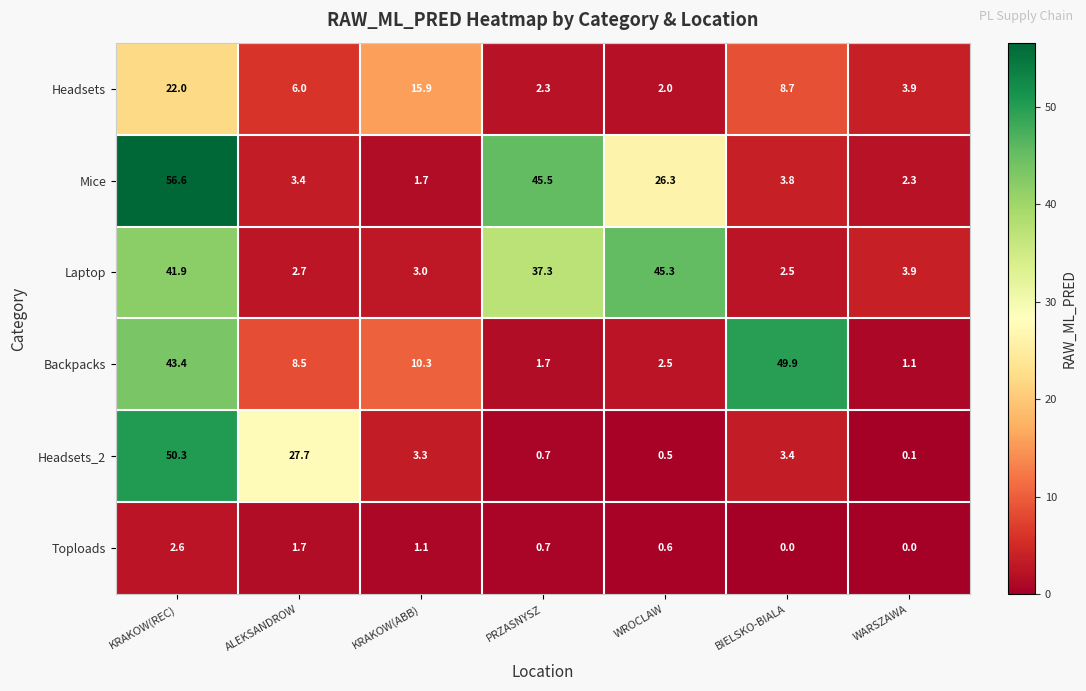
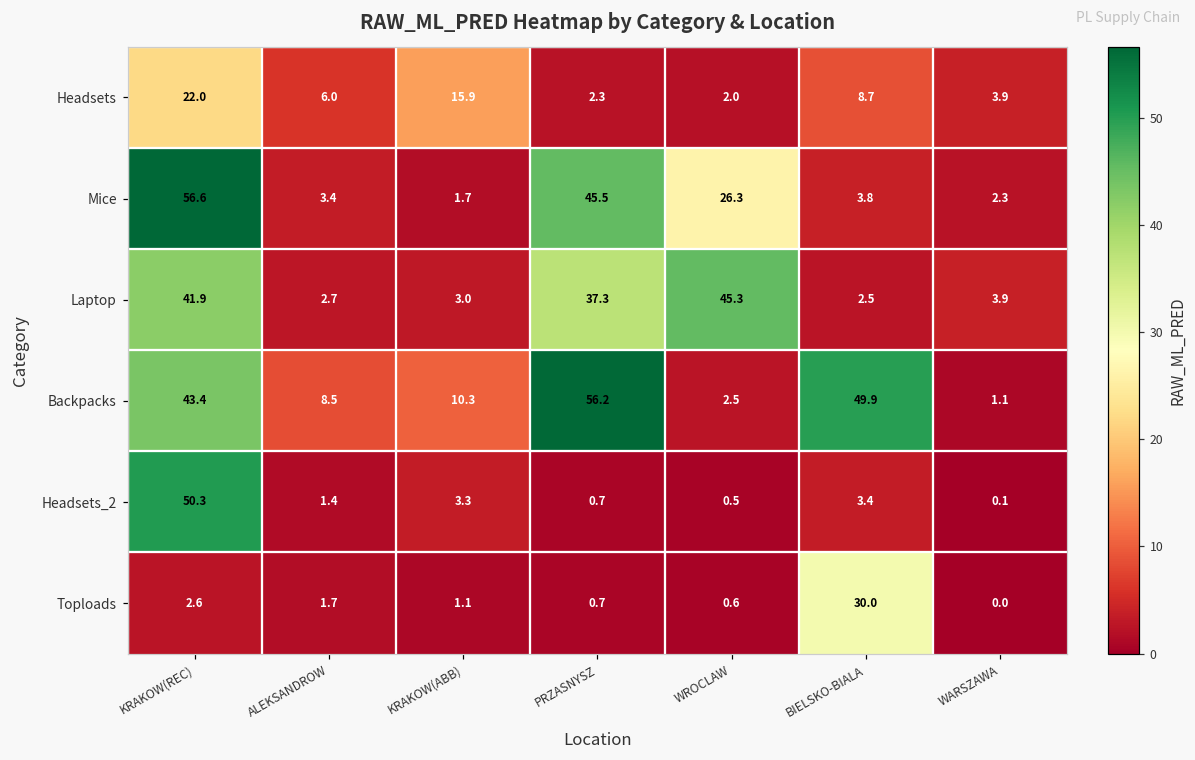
Backpacks, PRZASNYSZ: 1.7 -> 56.2
Headsets_2, ALEKSANDROW: 27.7 -> 1.4
Toploads, BIELSKO-BIALA: 0.0 -> 30.0
